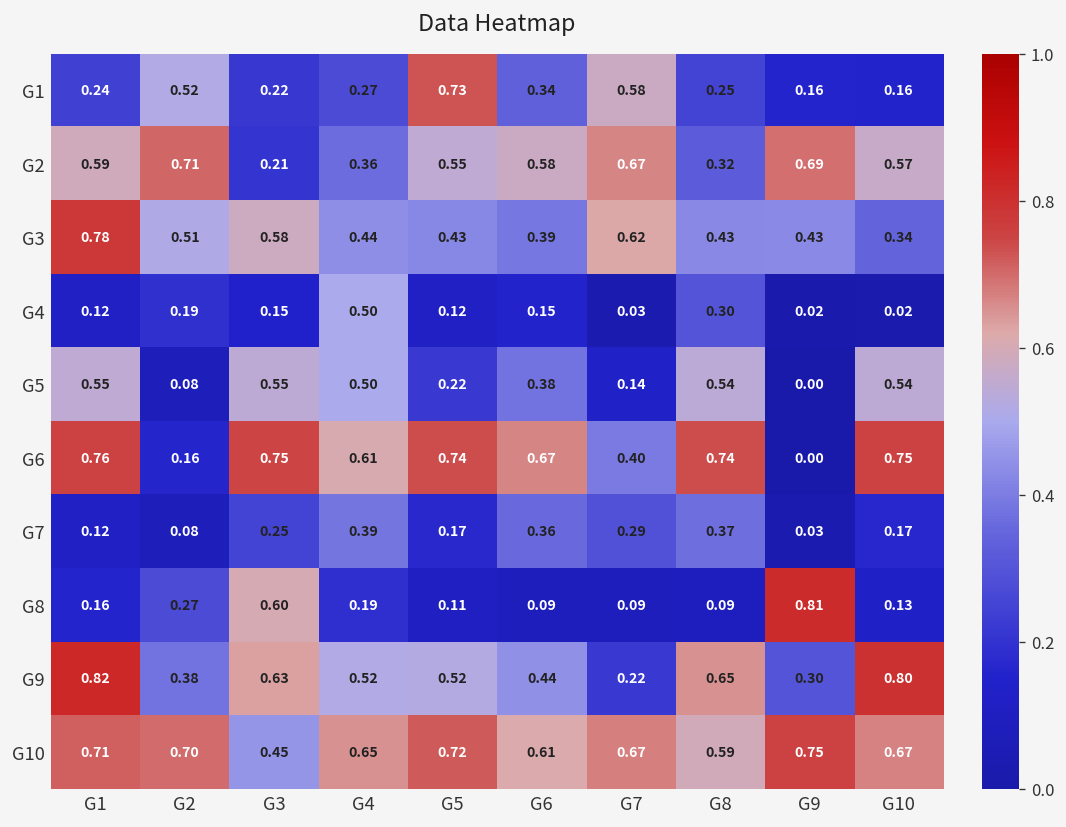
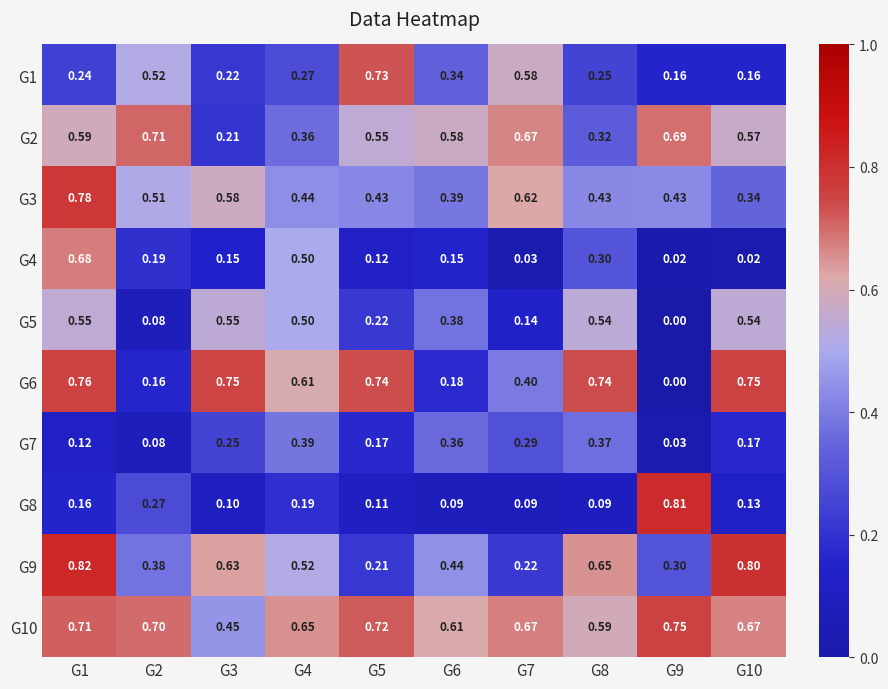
G4, G1: 0.12 -> 0.68
G6, G6: 0.67 -> 0.18
G8, G3: 0.60 -> 0.10
G9, G5: 0.52 -> 0.21
